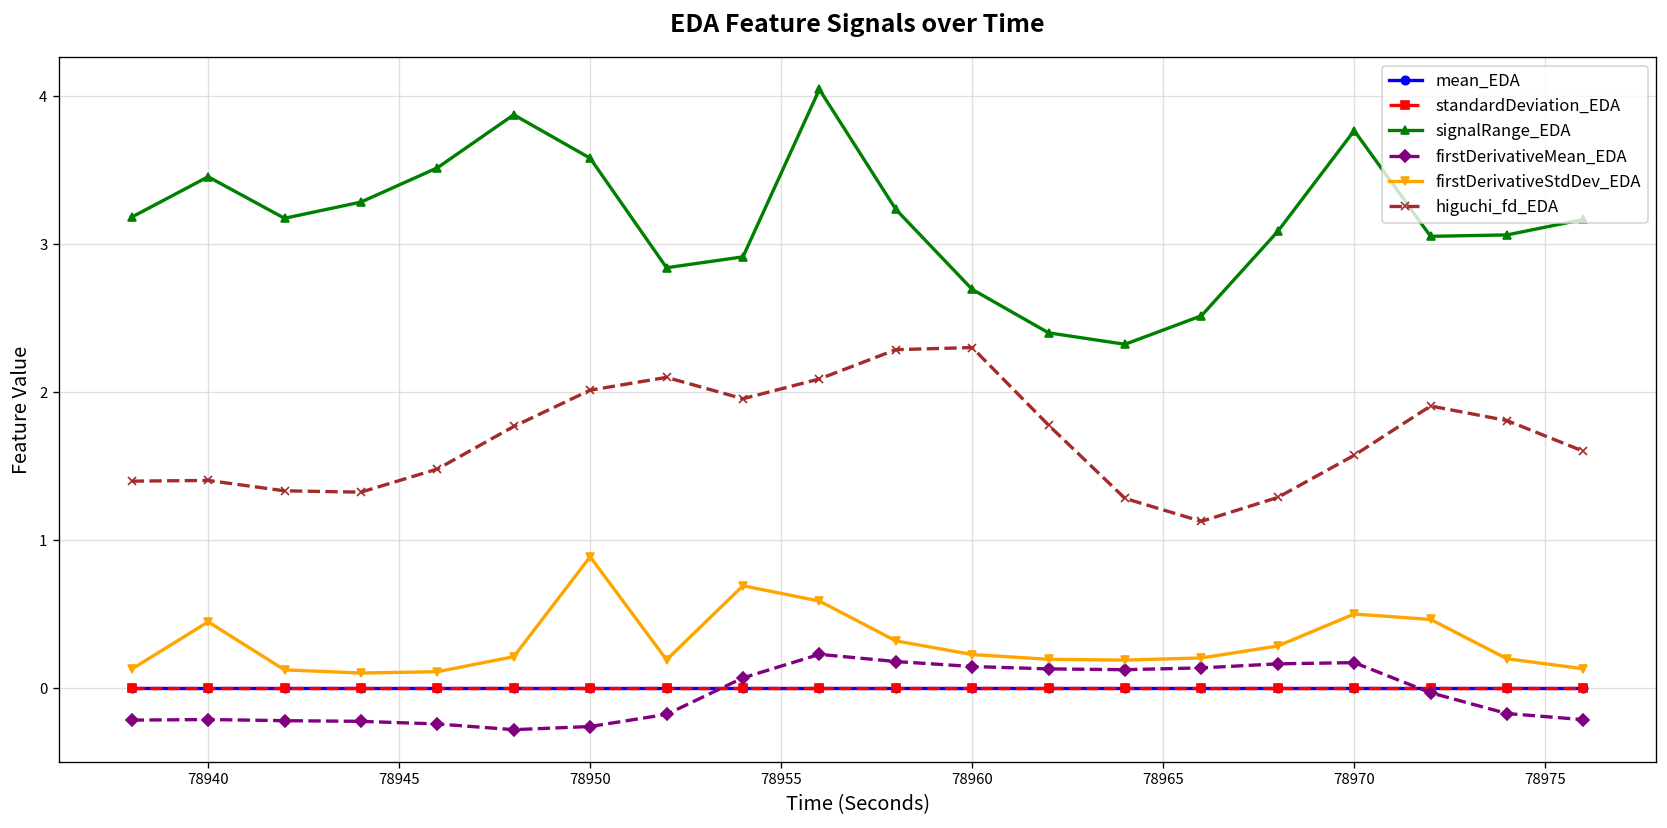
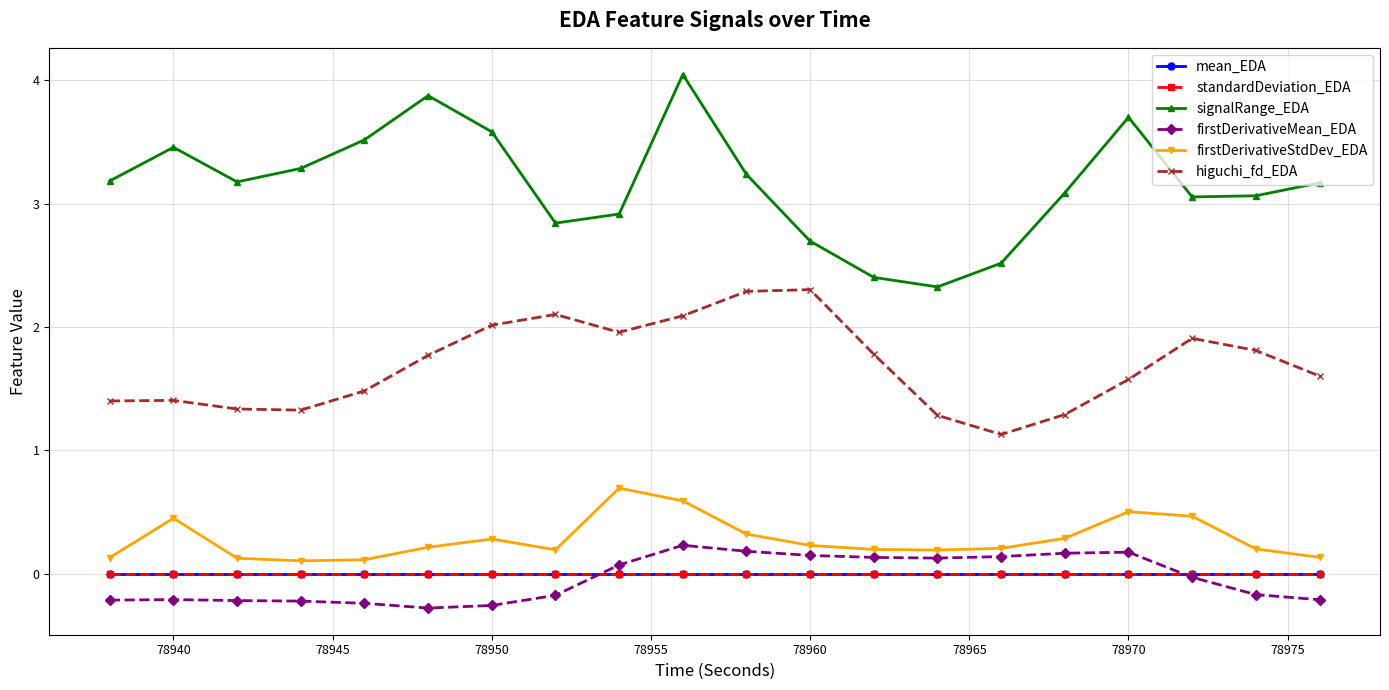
firstDerivativeStdDev_EDA, 78950: 0.89 -> 0.28
signalRange_EDA, 78970: 3.77 -> 3.70
